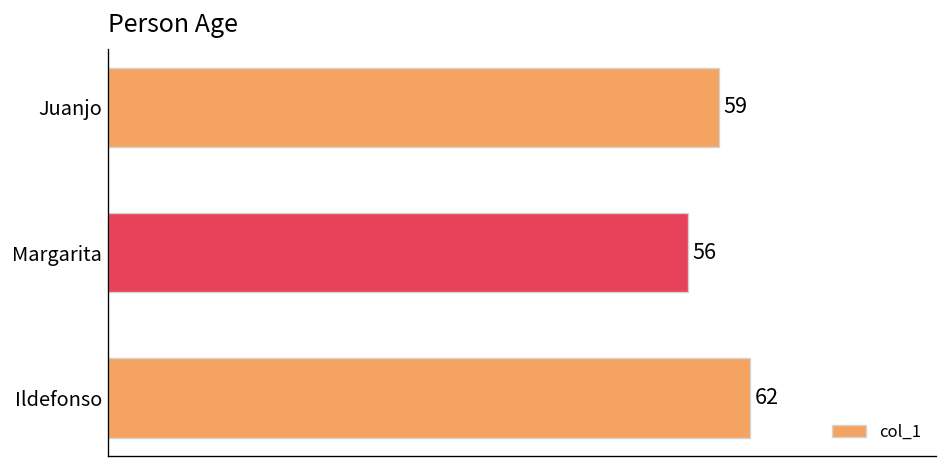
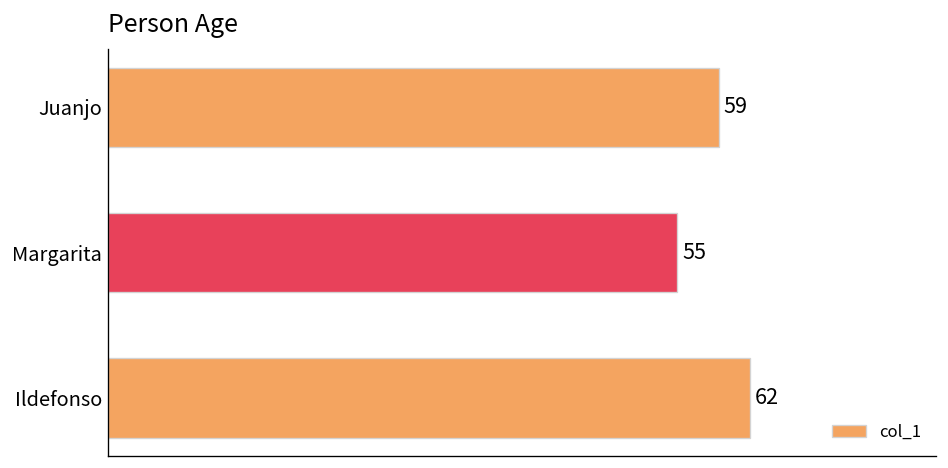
Margarita: 56 -> 55
